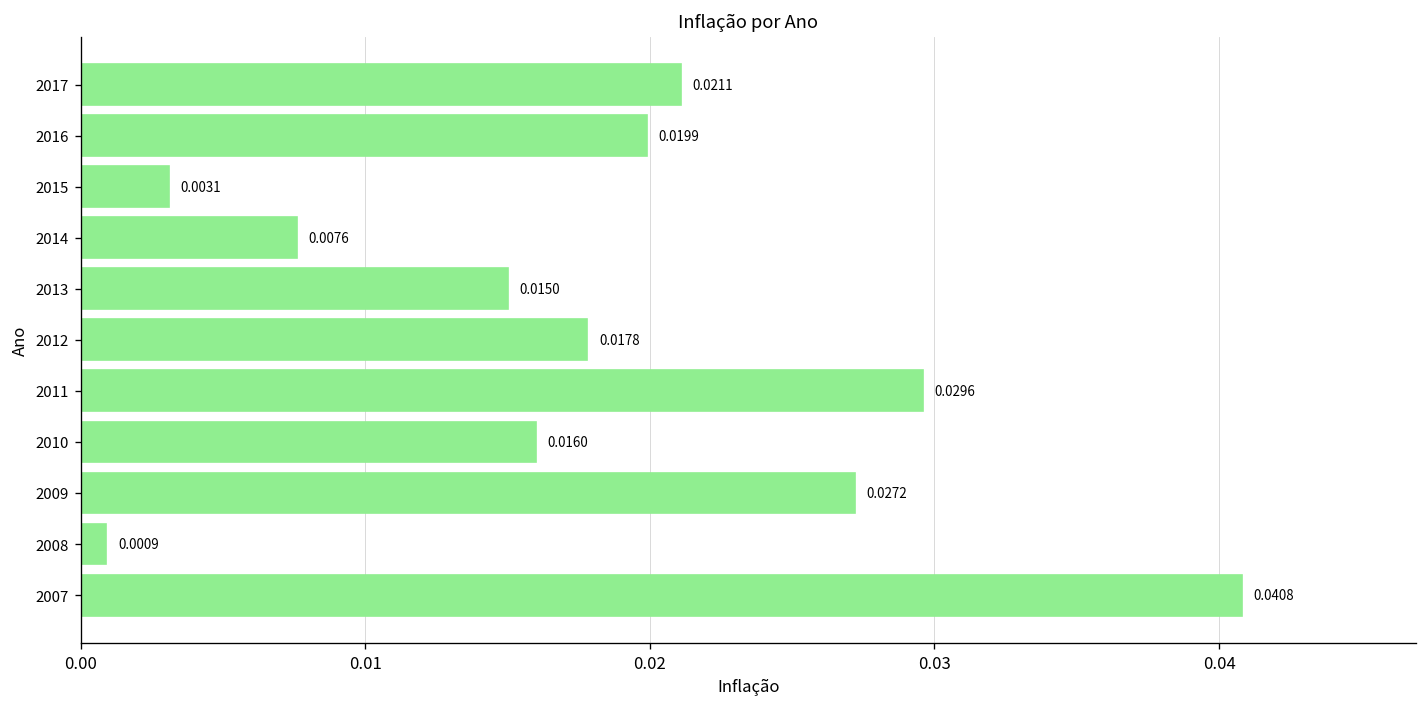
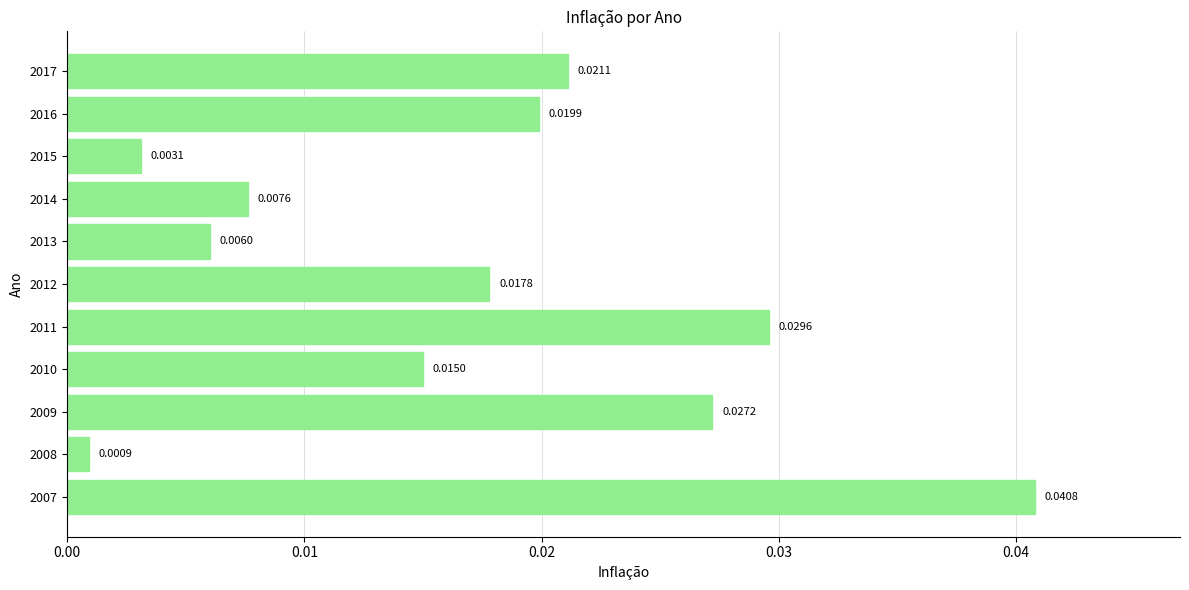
2013: 0.0150 -> 0.0060
2010: 0.0160 -> 0.0150
